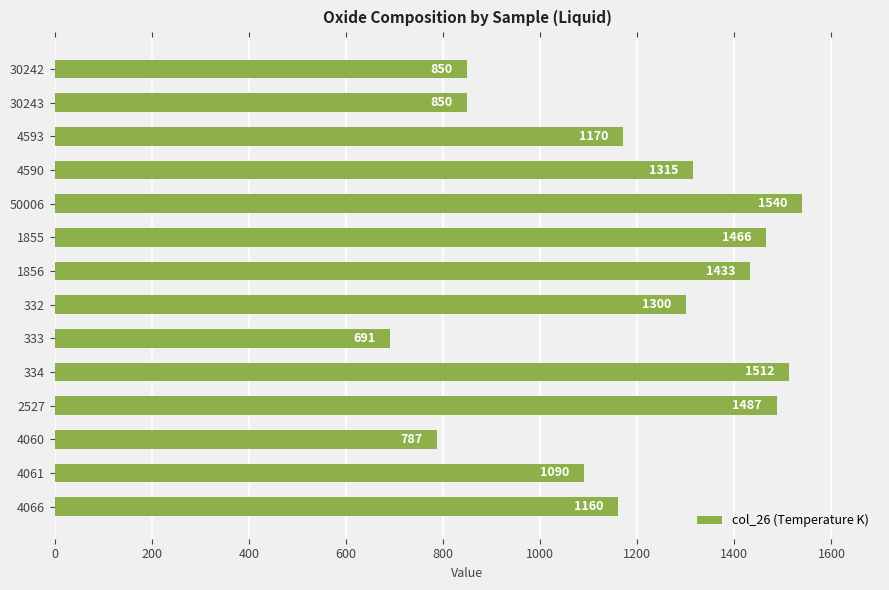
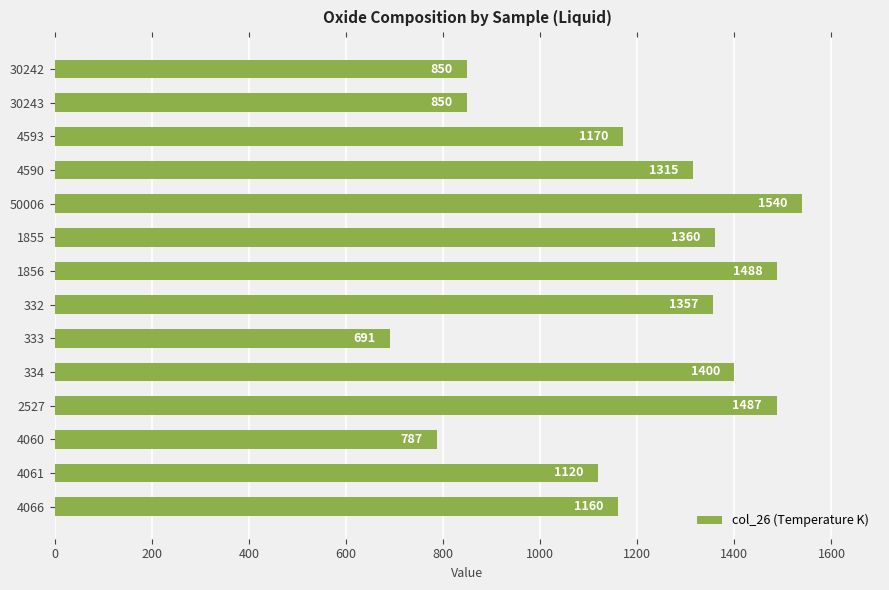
1855: 1466 -> 1360
1856: 1433 -> 1488
332: 1300 -> 1357
334: 1512 -> 1400
4061: 1090 -> 1120
